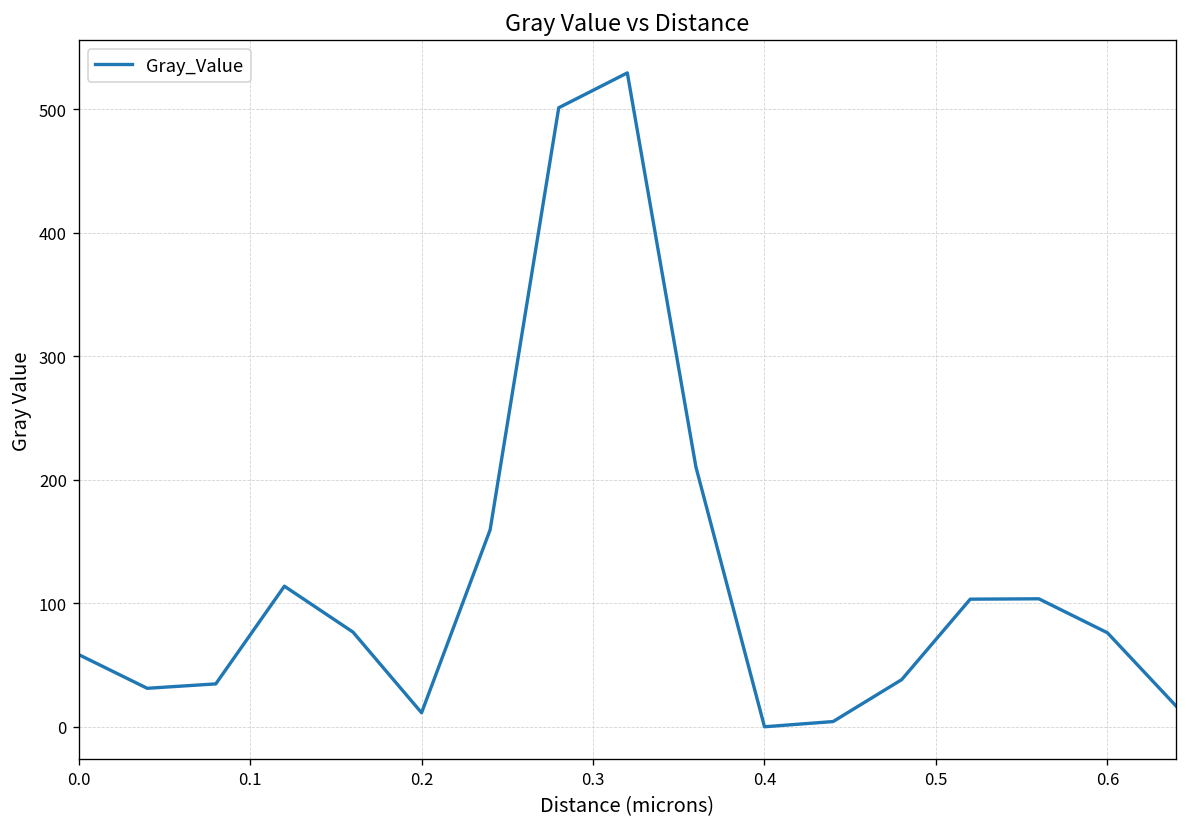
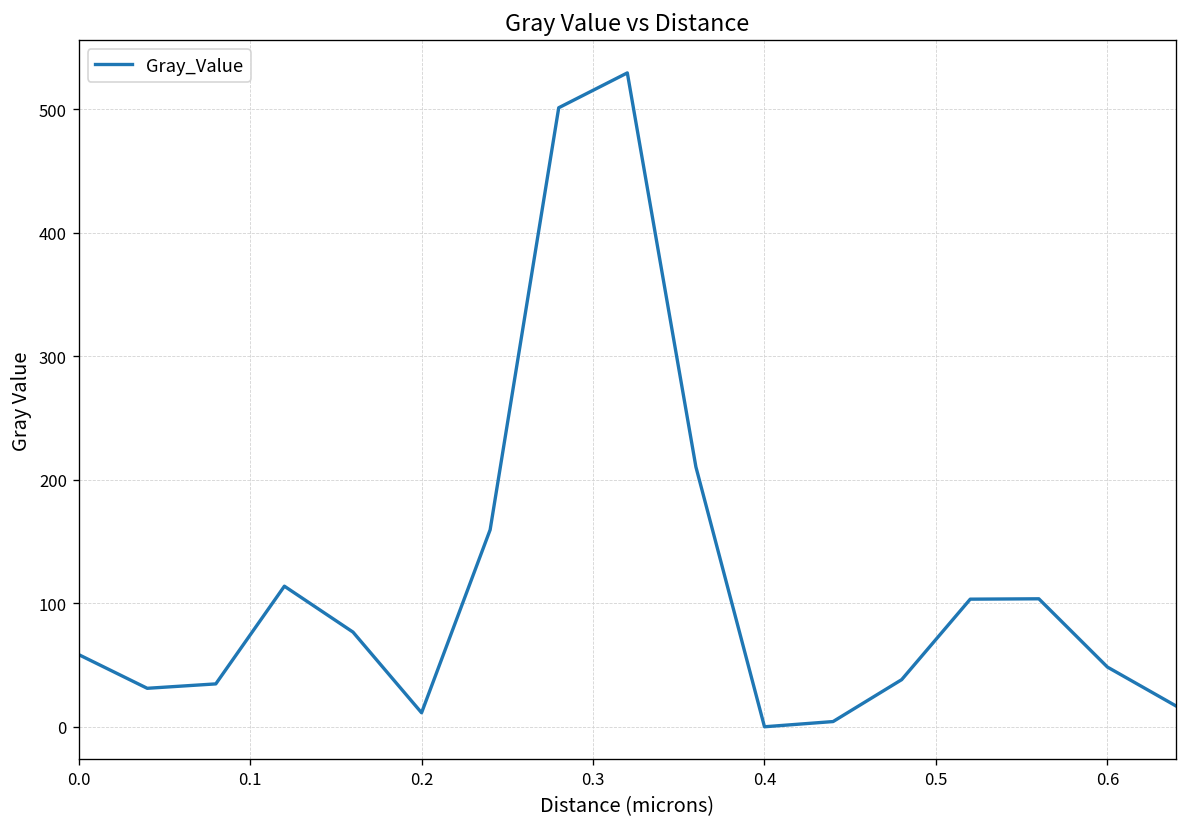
0.6: 76 -> 48
